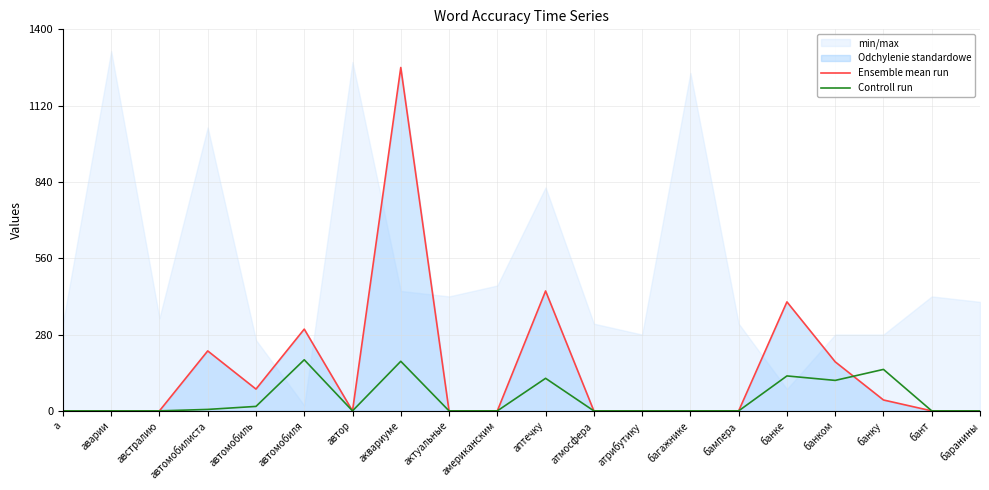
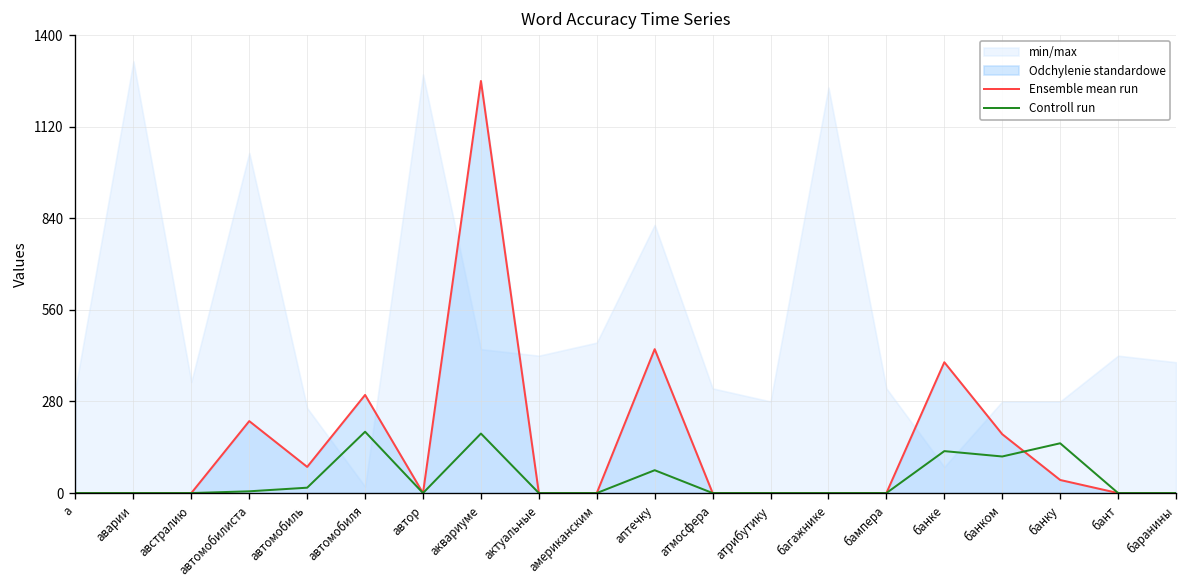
Controll run, аптечку: 120 -> 70
